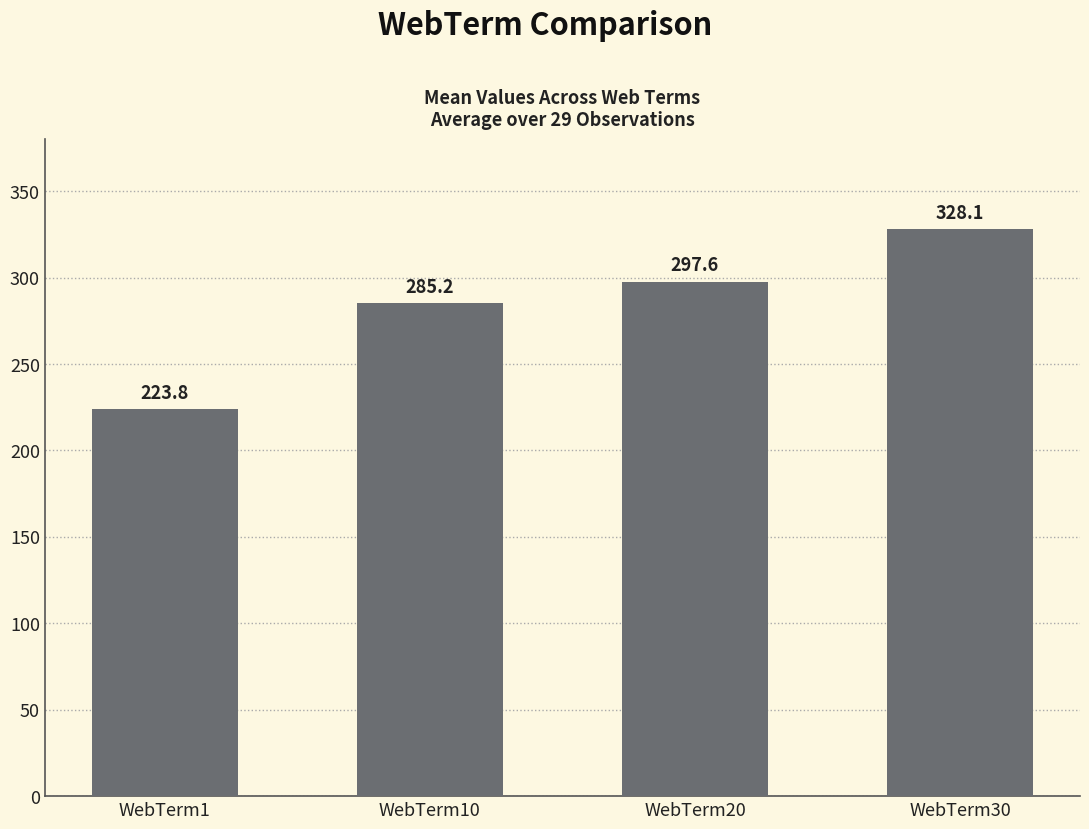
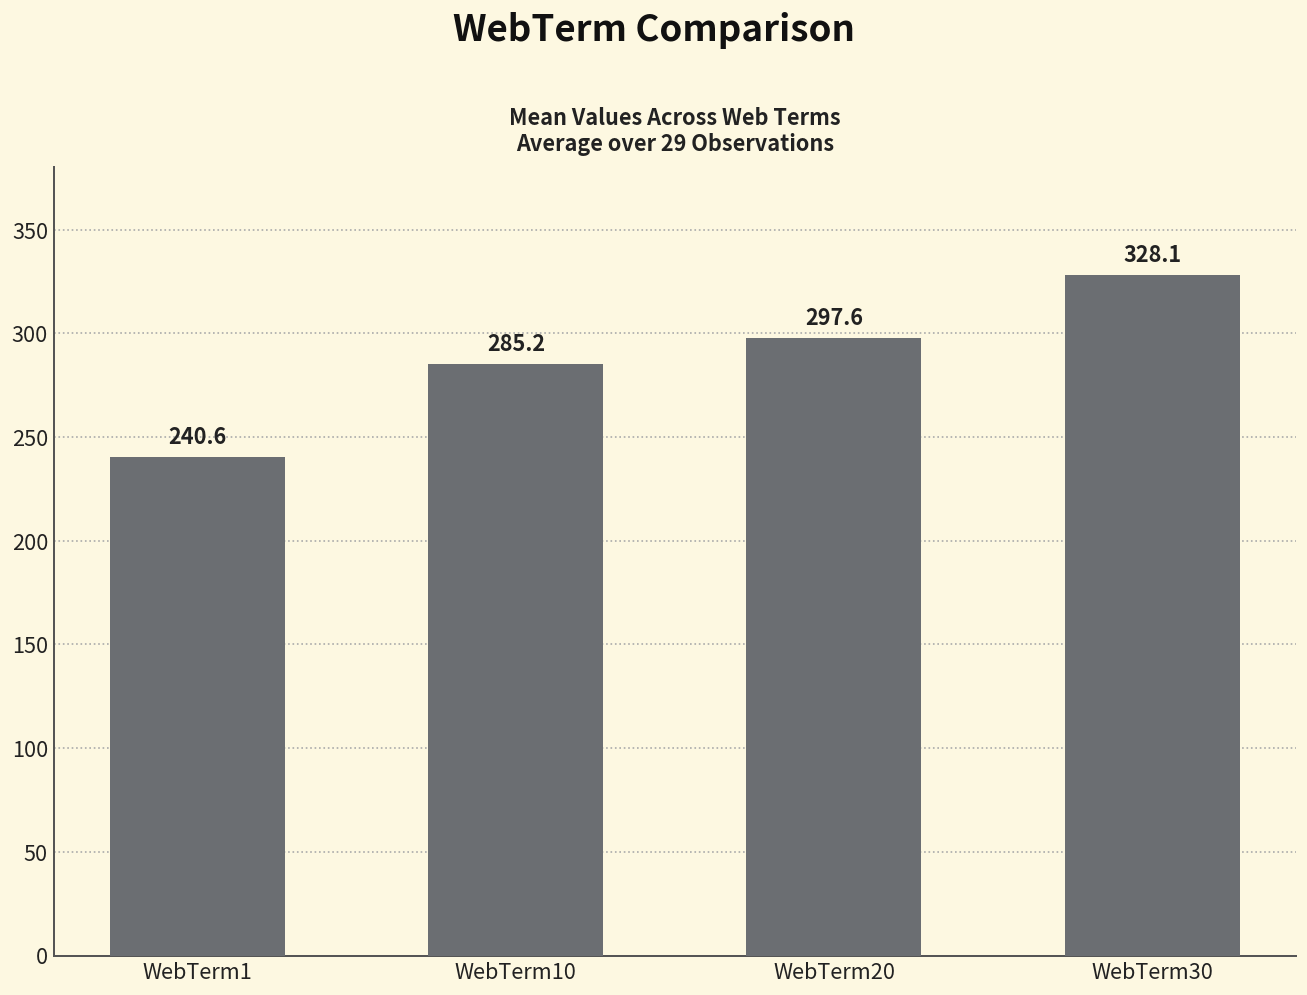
WebTerm1: 223.8 -> 240.6
